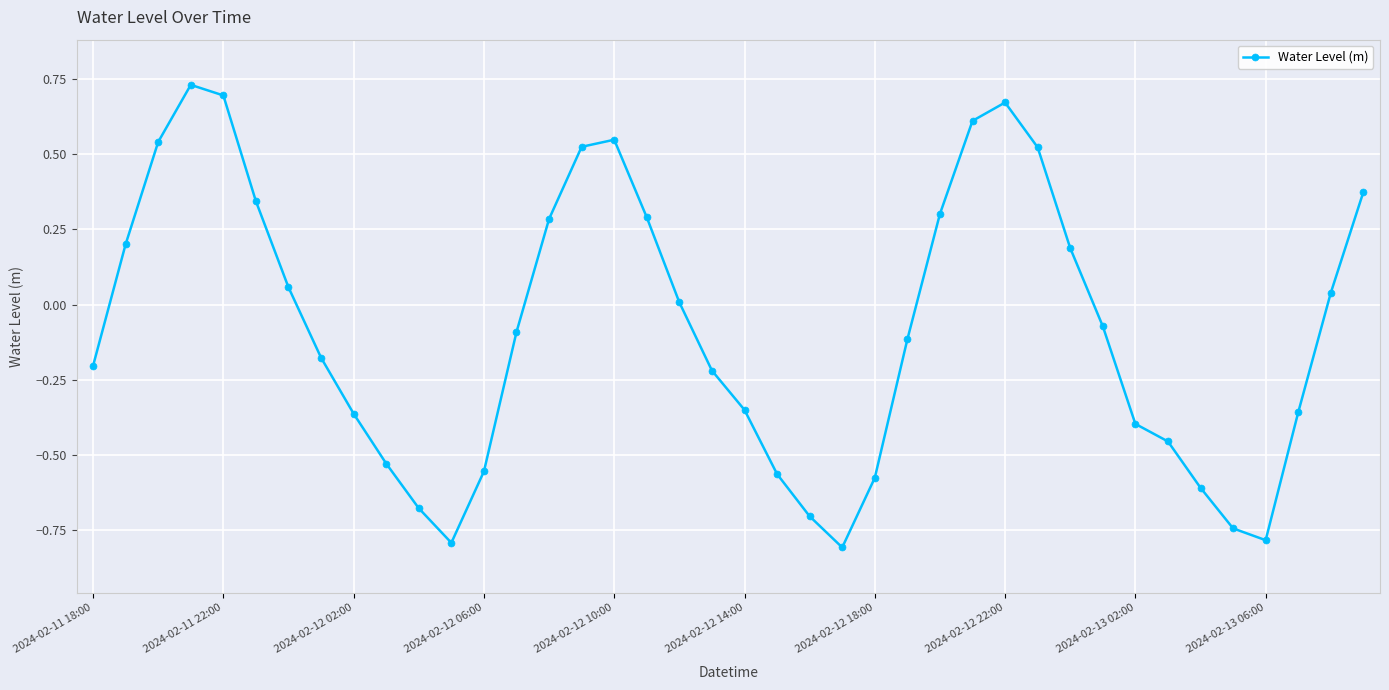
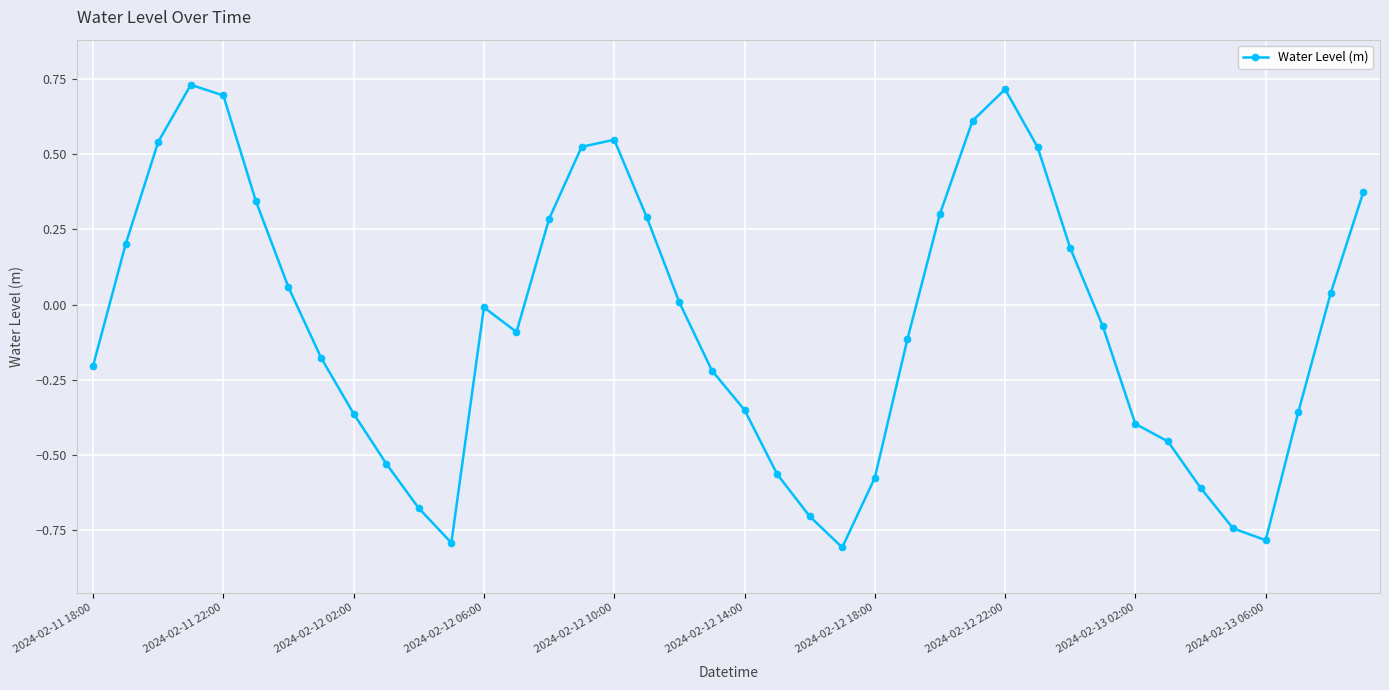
2024-02-12 06:00: -0.55 -> -0.01
2024-02-12 22:00: 0.67 -> 0.71
